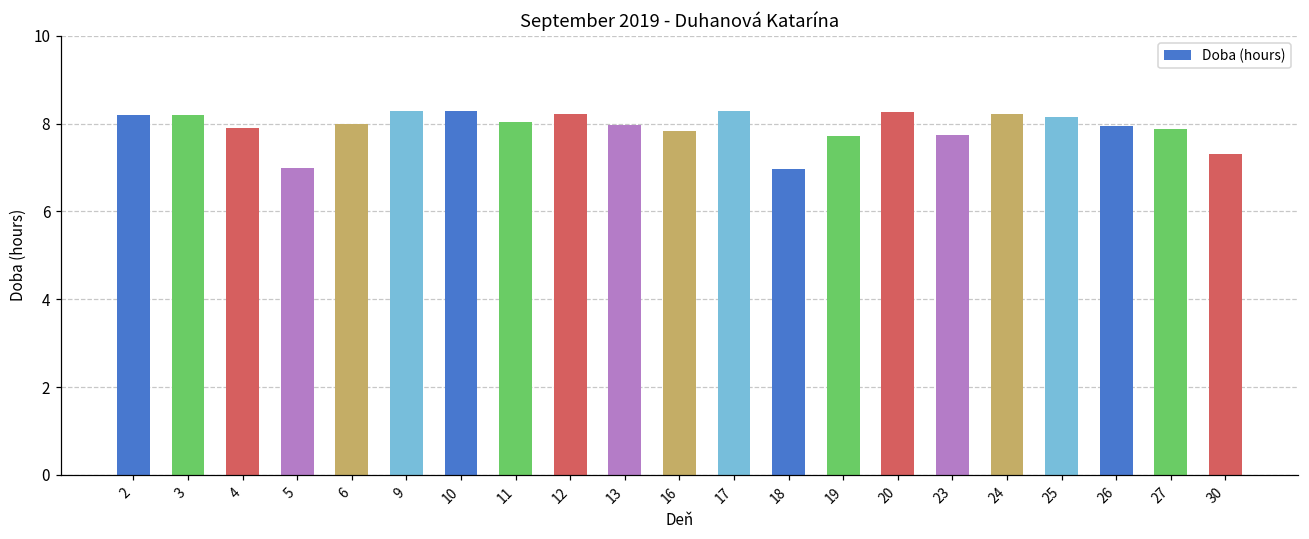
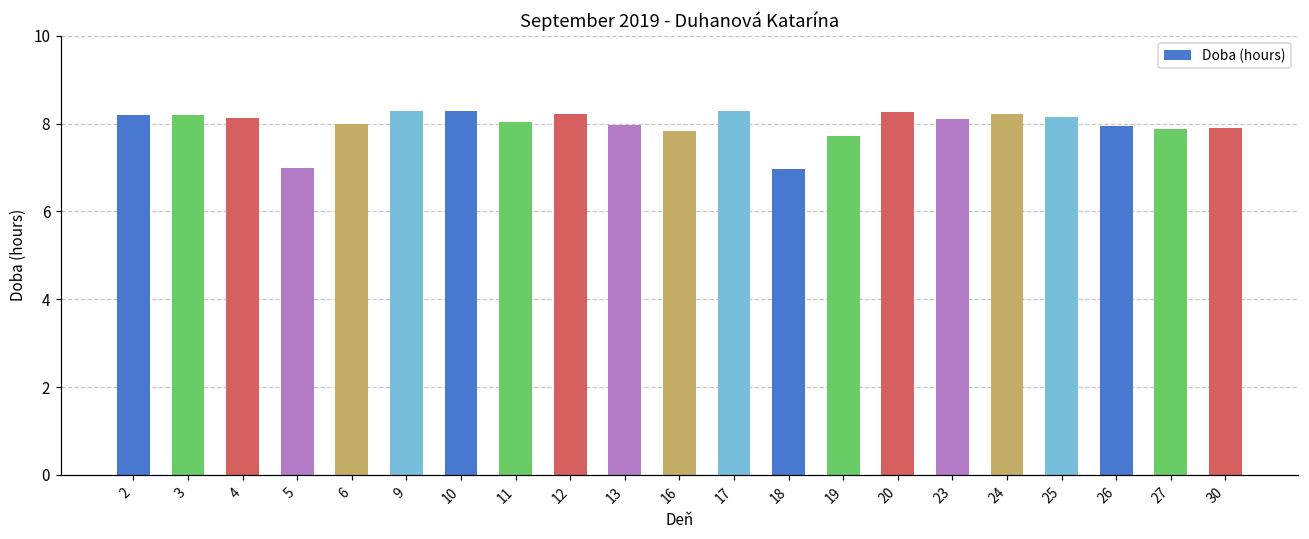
4: 7.9 -> 8.1
23: 7.8 -> 8.1
30: 7.3 -> 7.9
